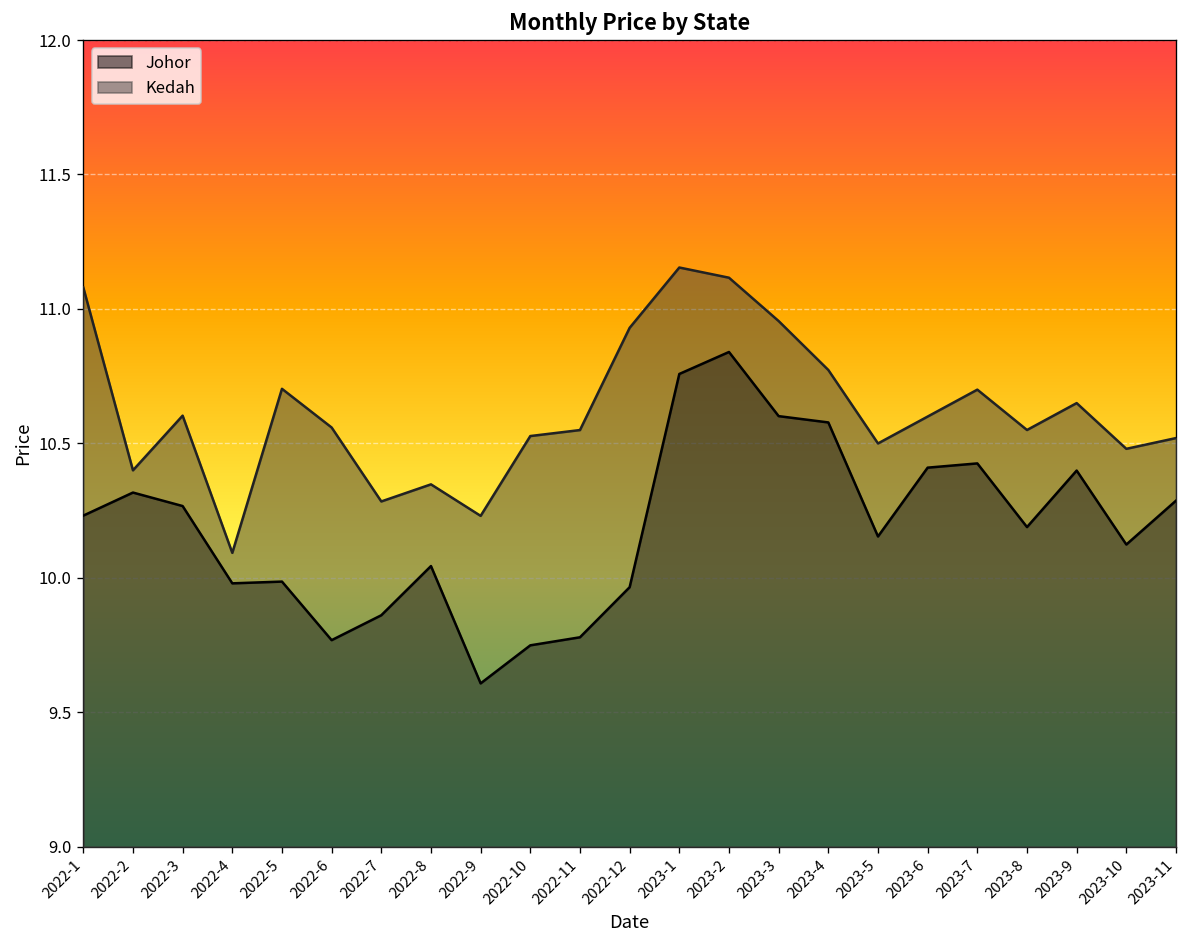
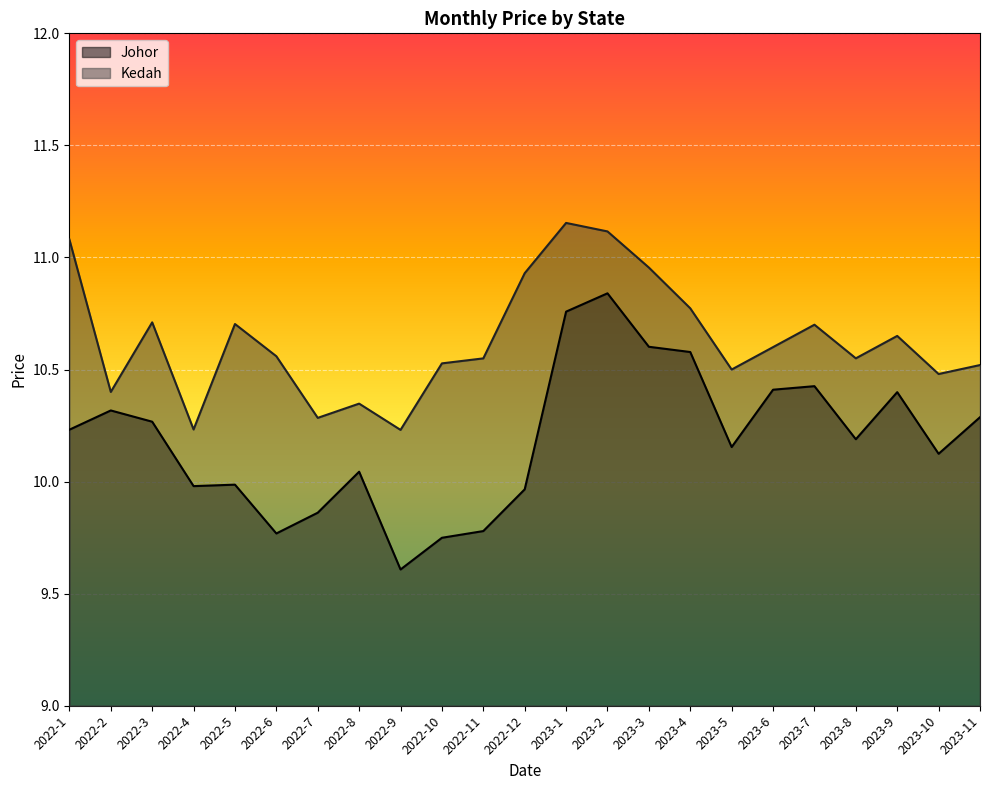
Kedah, 2022-3: 10.60 -> 10.71
Kedah, 2022-4: 10.09 -> 10.23
